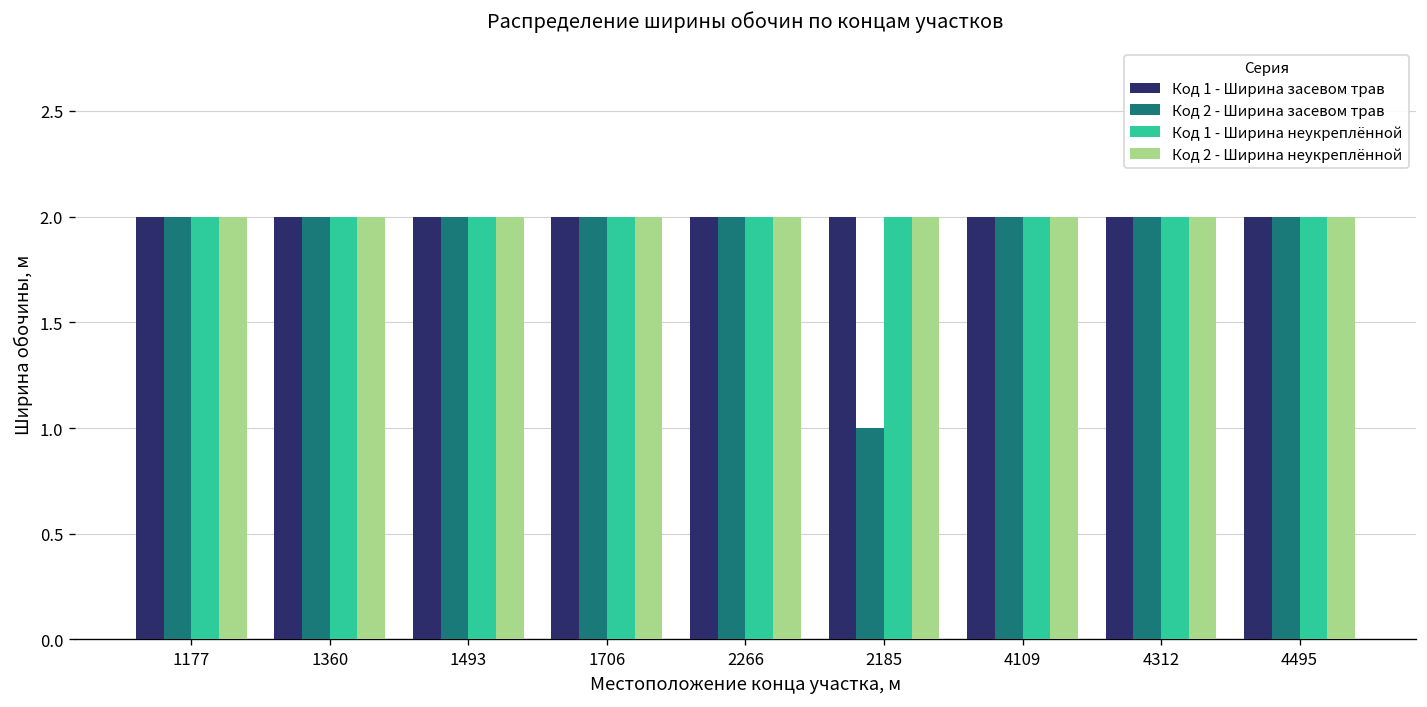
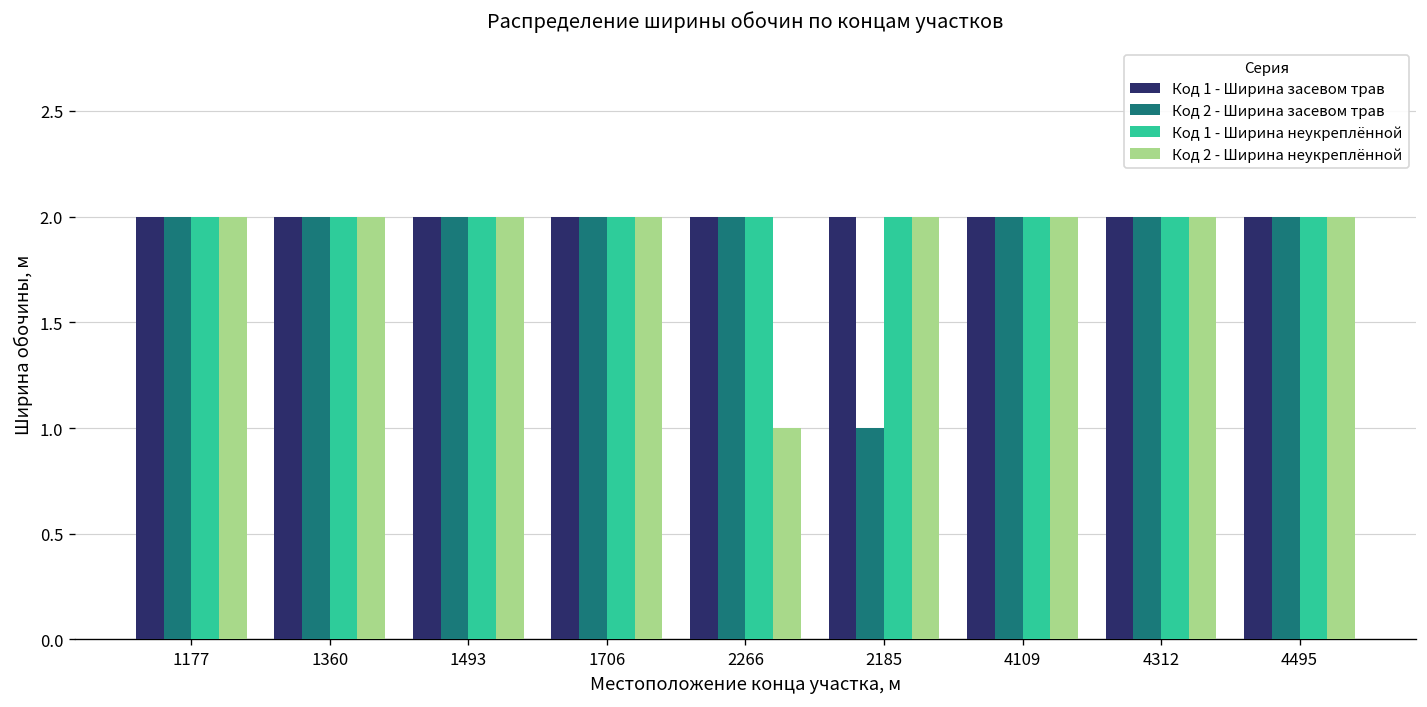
Код 2 - Ширина неукреплённой, 2266: 2 -> 1
